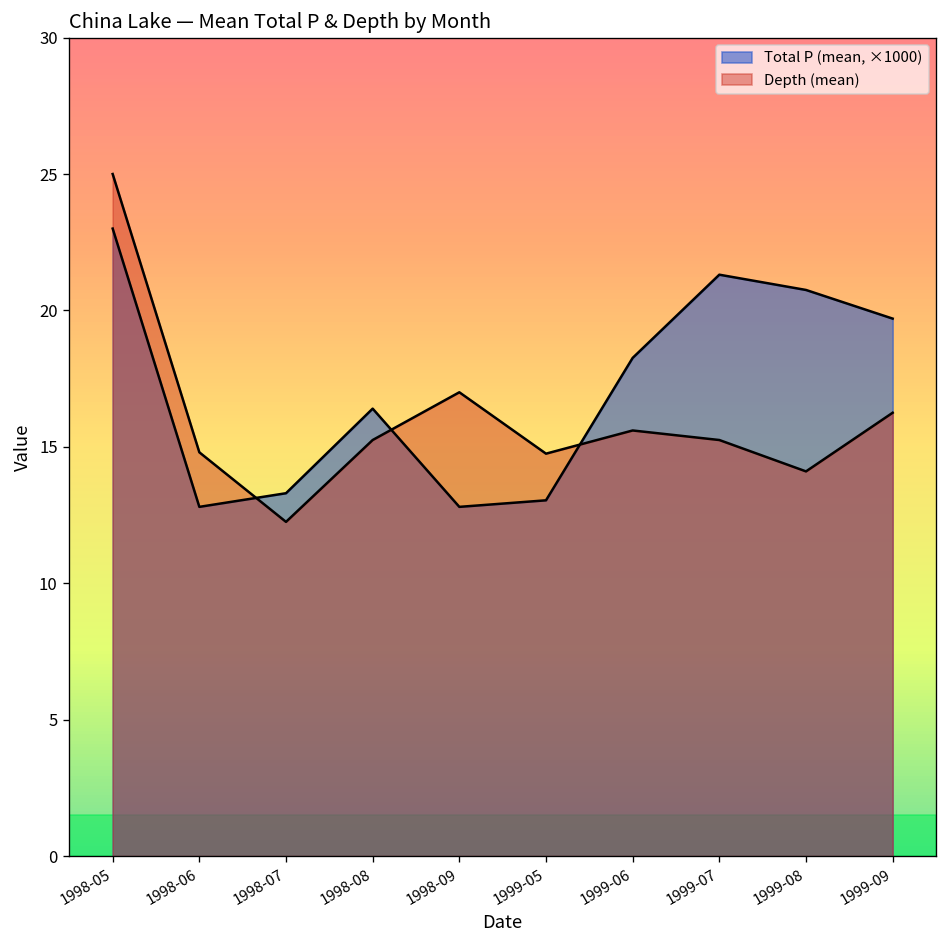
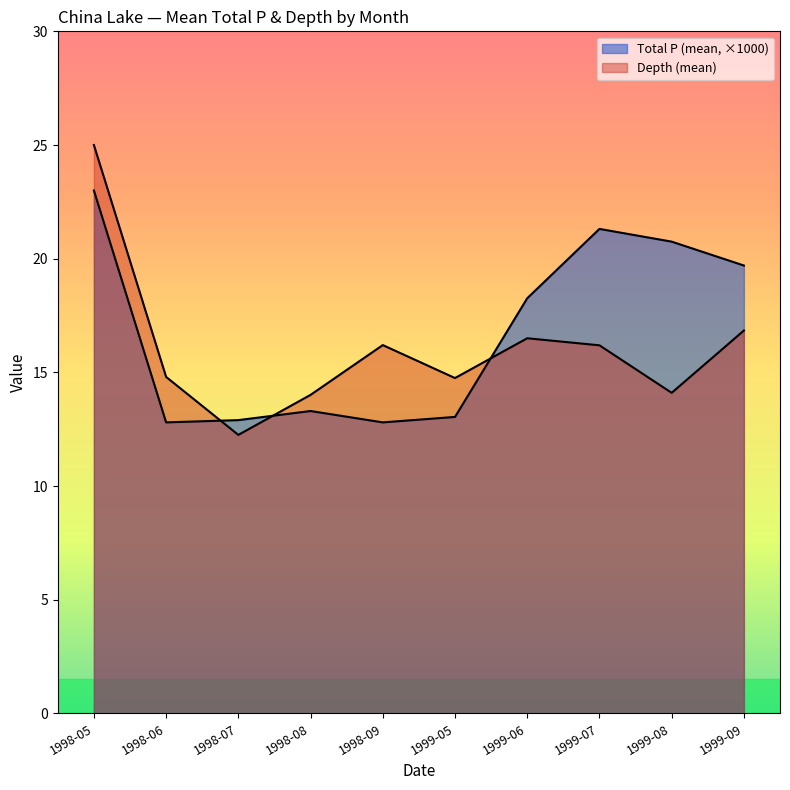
Total P (mean, ×1000), 1998-07: 13.3 -> 12.9
Total P (mean, ×1000), 1998-08: 16.4 -> 13.3
Depth (mean), 1998-08: 15.3 -> 14.0
Depth (mean), 1998-09: 17.0 -> 16.2
Depth (mean), 1999-06: 15.6 -> 16.5
Depth (mean), 1999-07: 15.3 -> 16.2
Depth (mean), 1999-09: 16.3 -> 16.8
